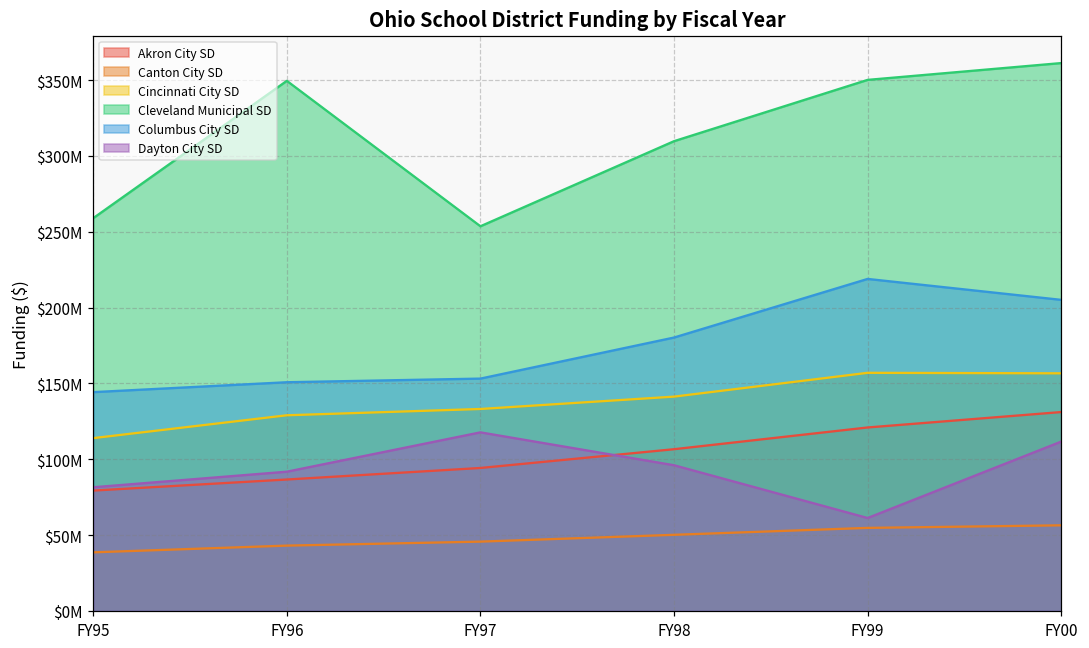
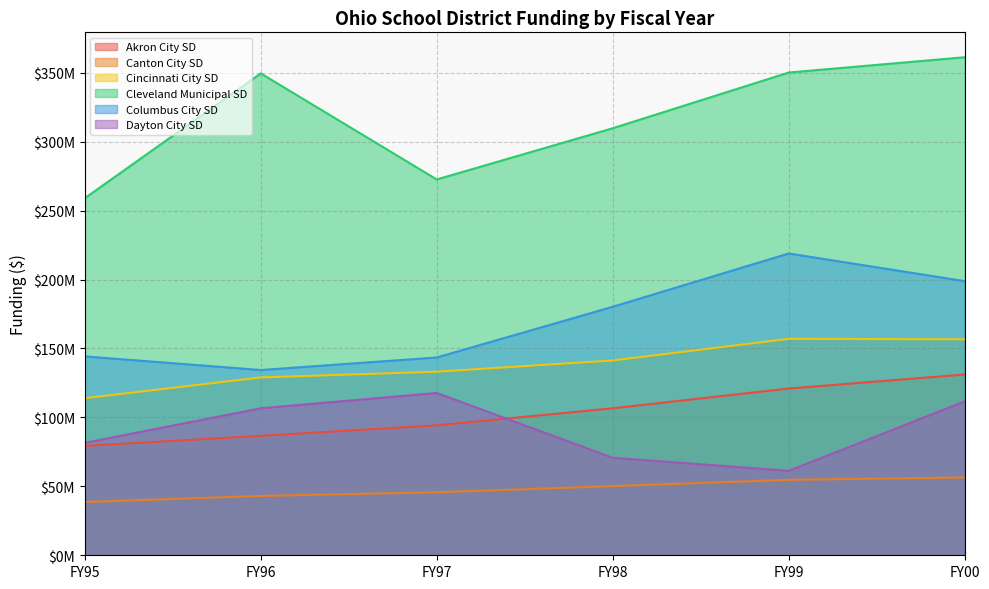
Columbus City SD, FY96: $151000000 -> $134000000
Dayton City SD, FY96: $92000000 -> $107000000
Cleveland Municipal SD, FY97: $254000000 -> $273000000
Columbus City SD, FY97: $153000000 -> $143000000
Dayton City SD, FY98: $96000000 -> $71000000
Columbus City SD, FY00: $205000000 -> $199000000
